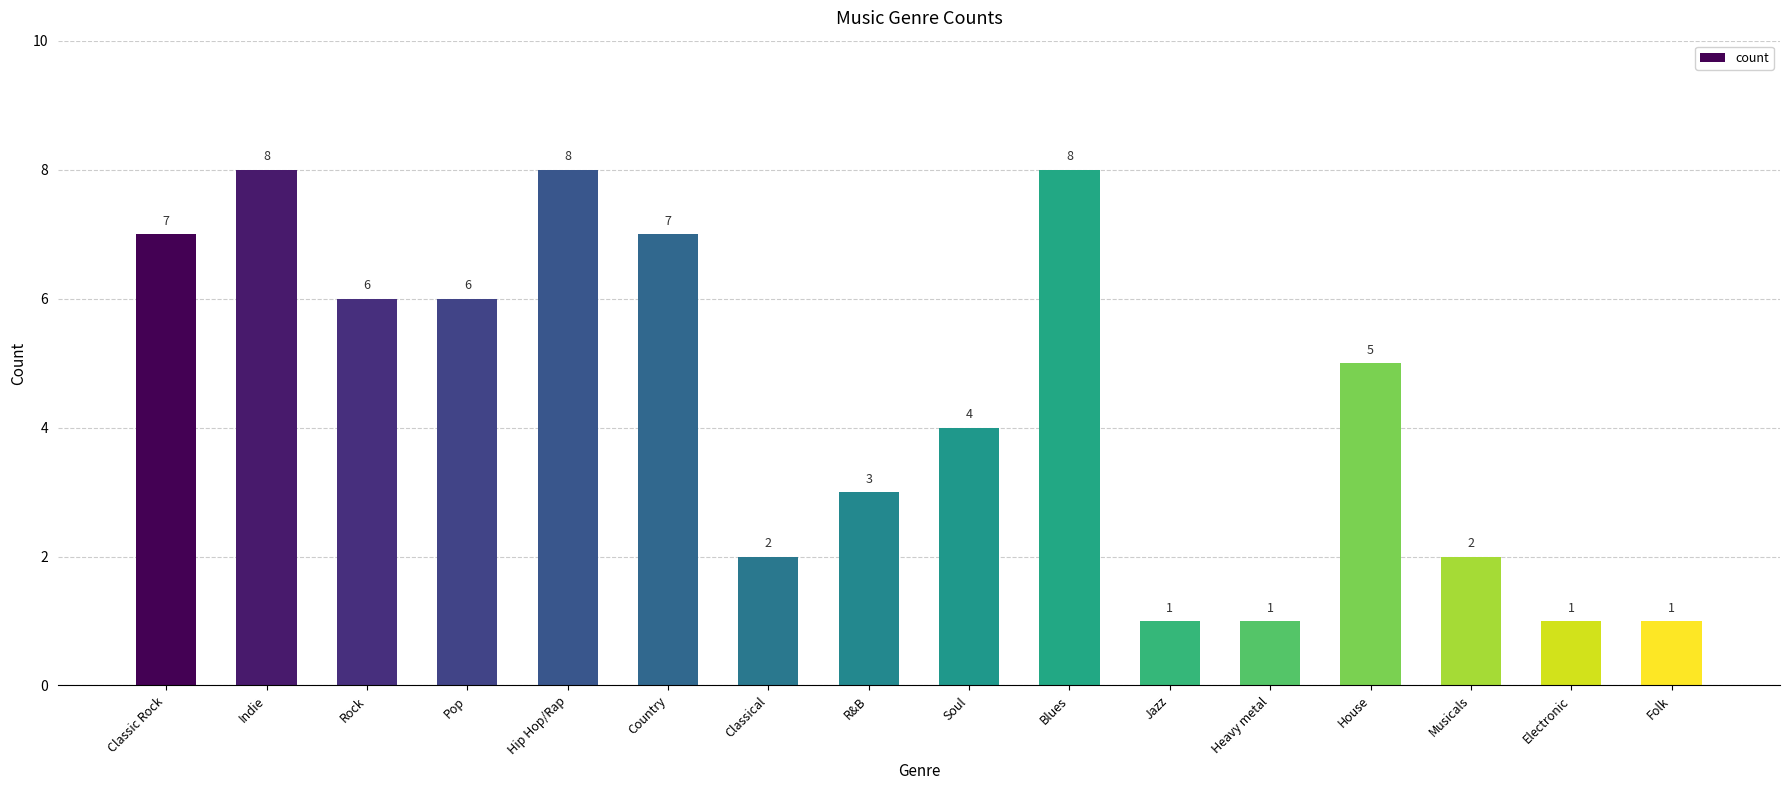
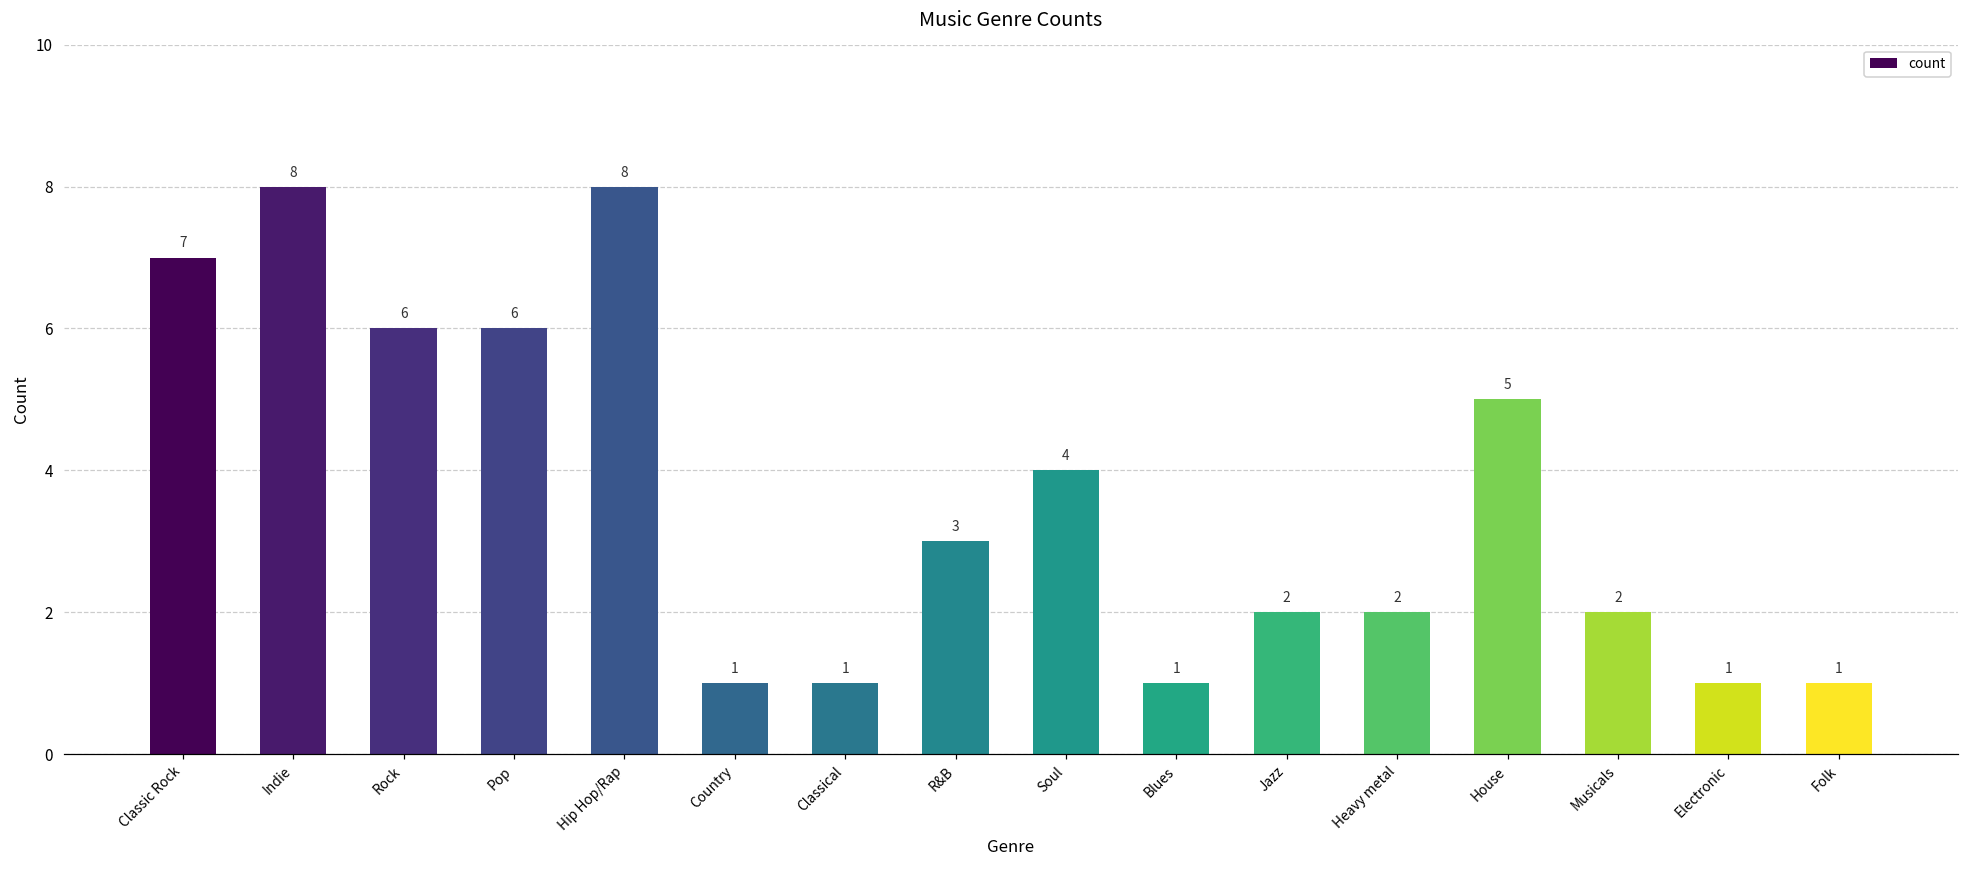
Country: 7 -> 1
Classical: 2 -> 1
Blues: 8 -> 1
Jazz: 1 -> 2
Heavy metal: 1 -> 2
